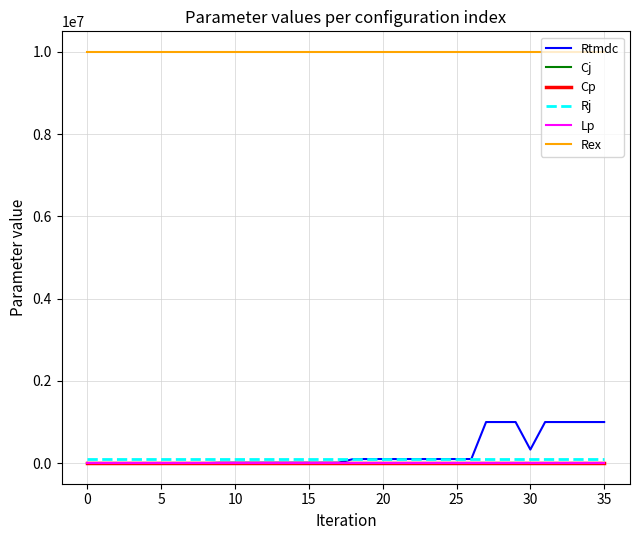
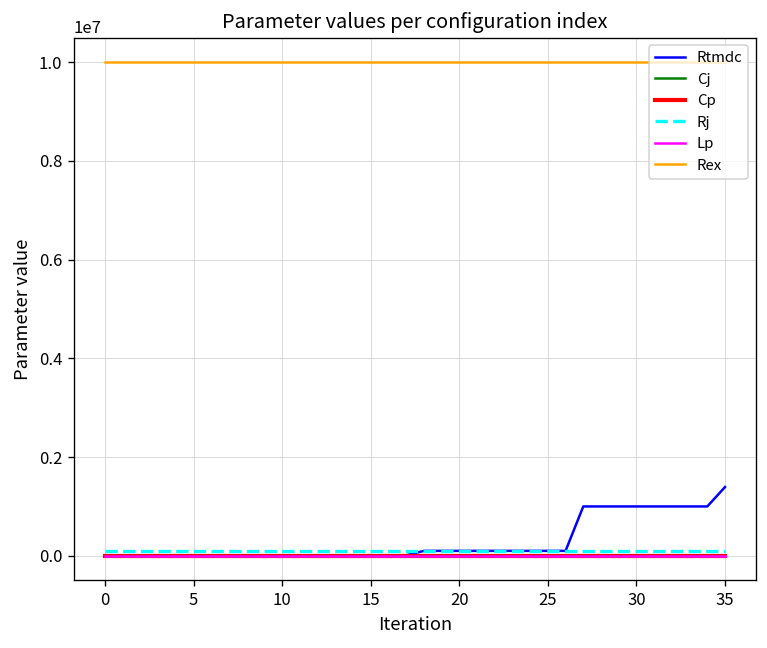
Rtmdc, 30: 300000 -> 1000000
Rtmdc, 35: 1000000 -> 1400000
